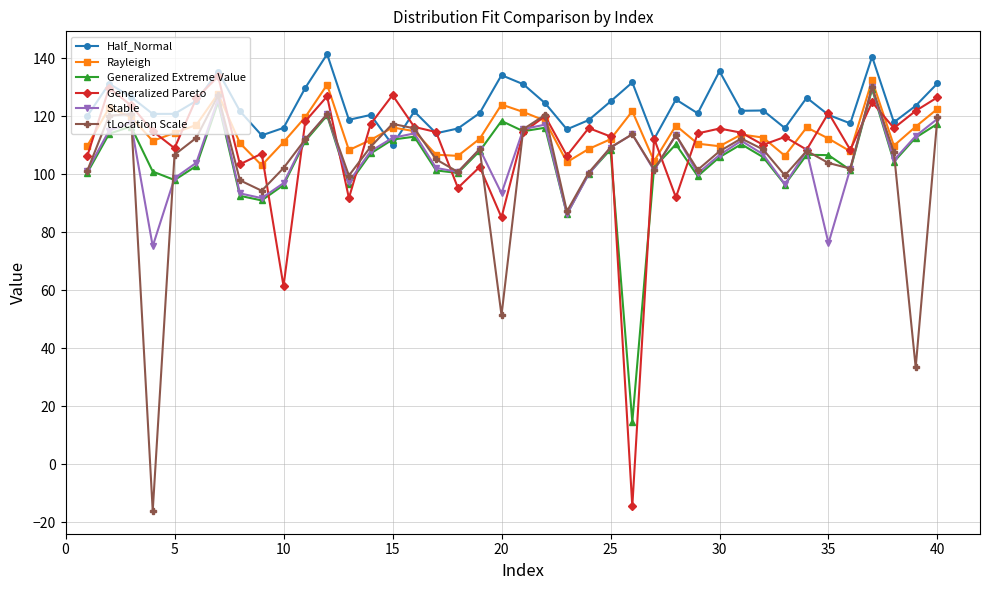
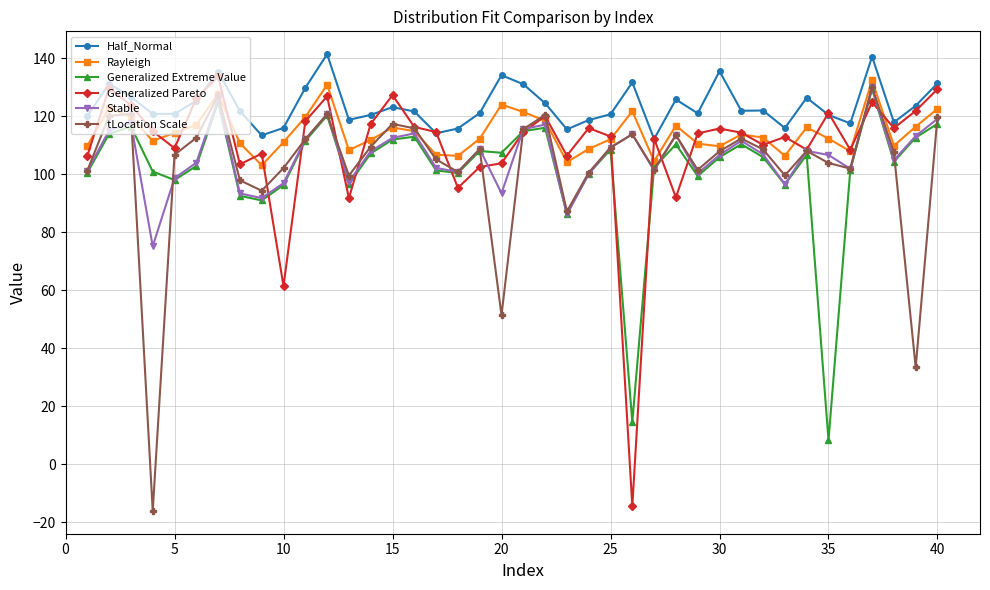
Half_Normal, 15: 110 -> 123
Generalized Extreme Value, 20: 118 -> 107
Generalized Pareto, 20: 85 -> 104
Half_Normal, 25: 125 -> 121
Generalized Extreme Value, 35: 107 -> 8
Stable, 35: 76 -> 107
Generalized Pareto, 40: 126 -> 129
